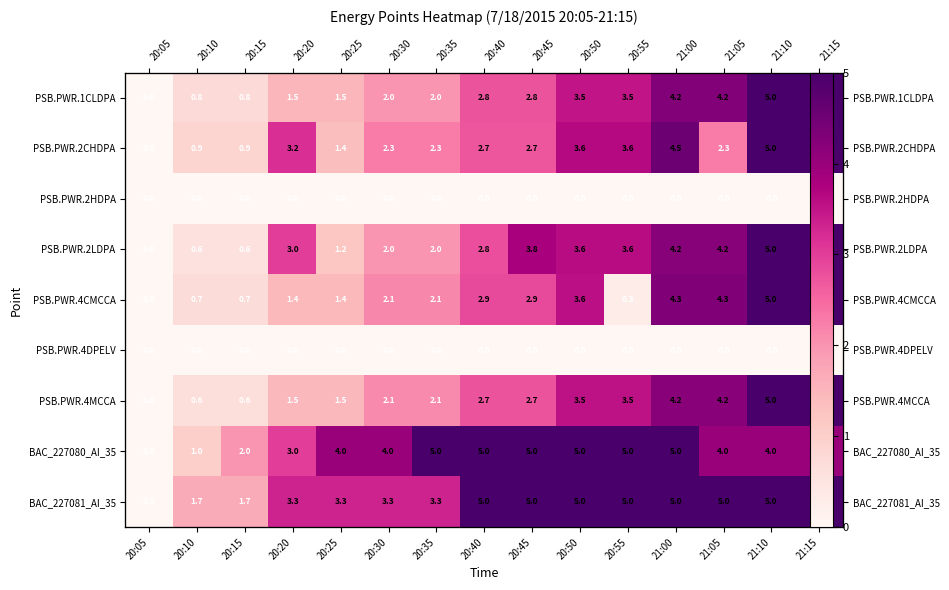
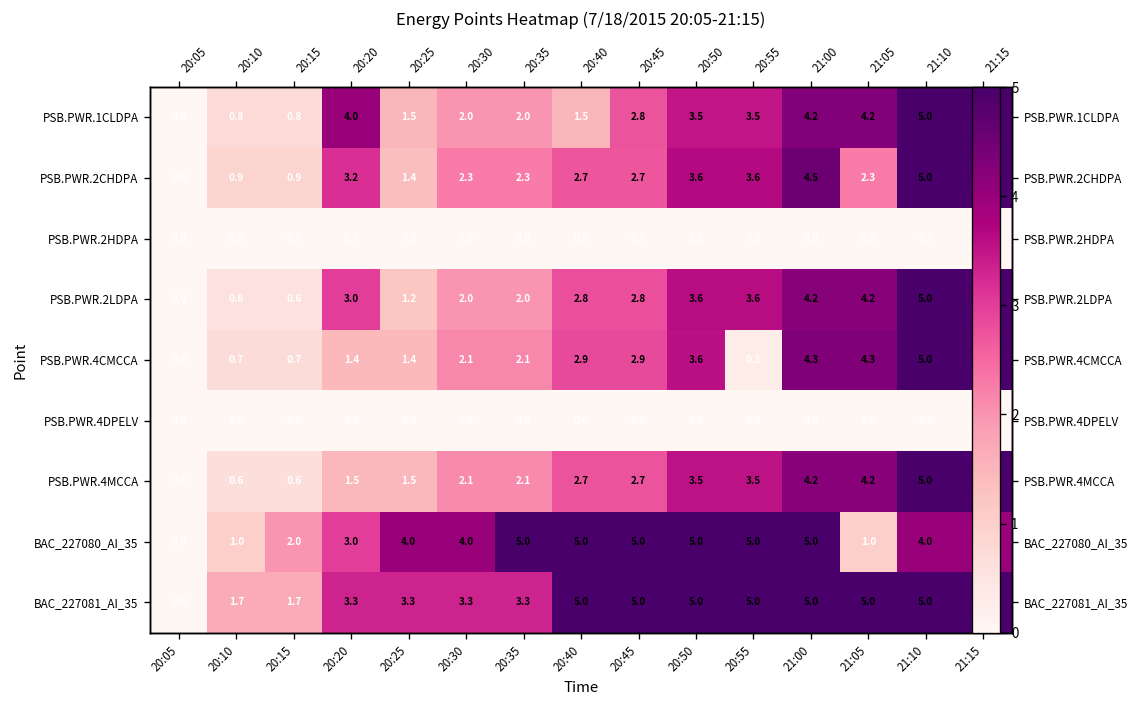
PSB.PWR.1CLDPA, 20:20: 1.5 -> 4.0
PSB.PWR.1CLDPA, 20:40: 2.8 -> 1.5
PSB.PWR.2LDPA, 20:45: 3.8 -> 2.8
BAC_227080_AI_35, 21:05: 4.0 -> 1.0
